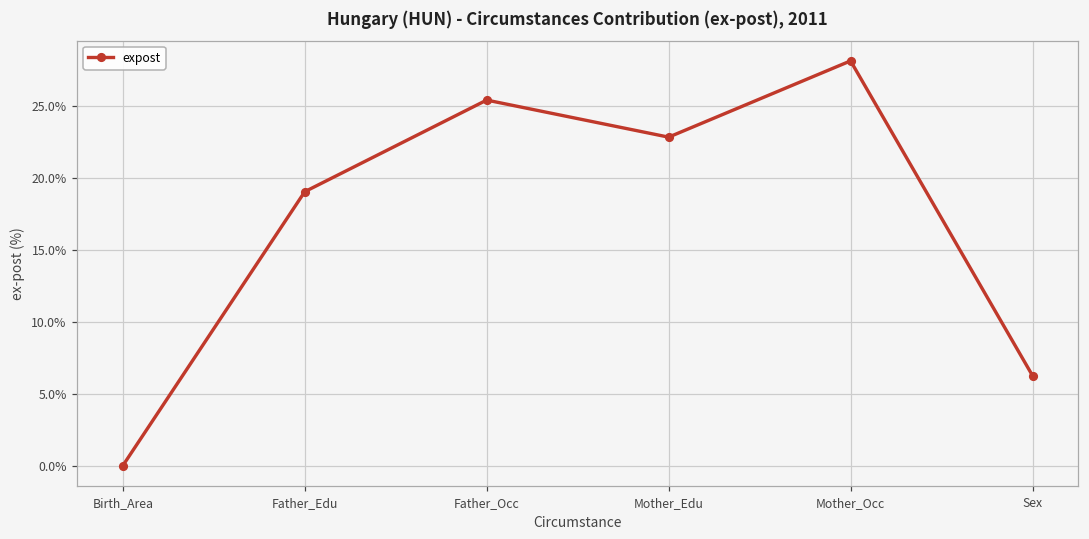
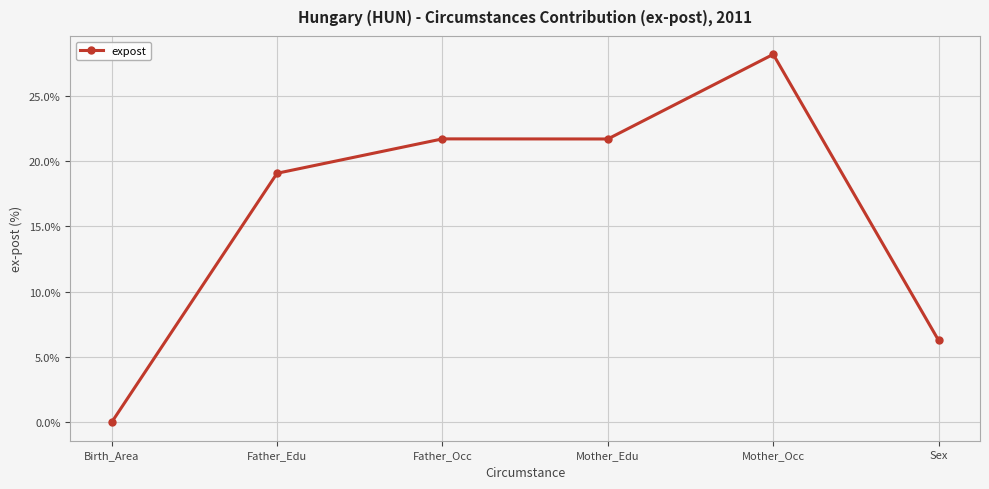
Father_Occ: 25.4% -> 21.7%
Mother_Edu: 22.9% -> 21.7%
